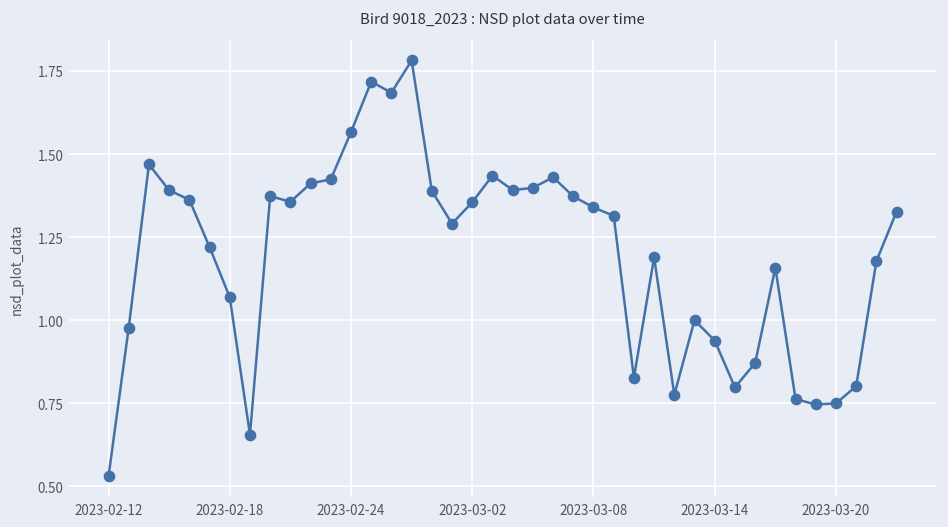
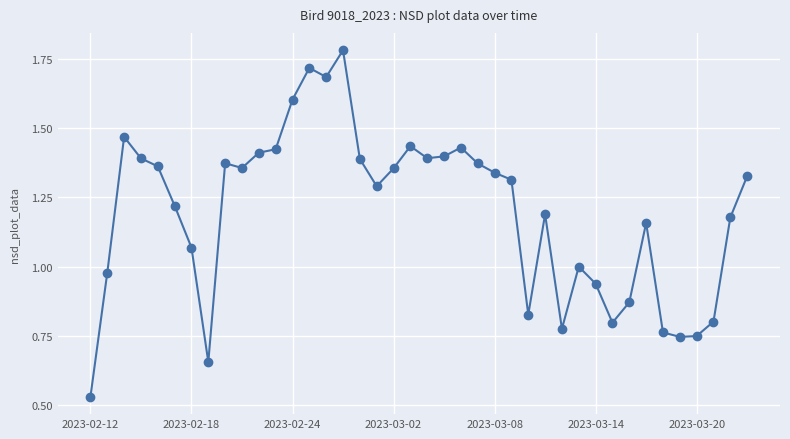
2023-02-24: 1.57 -> 1.60
